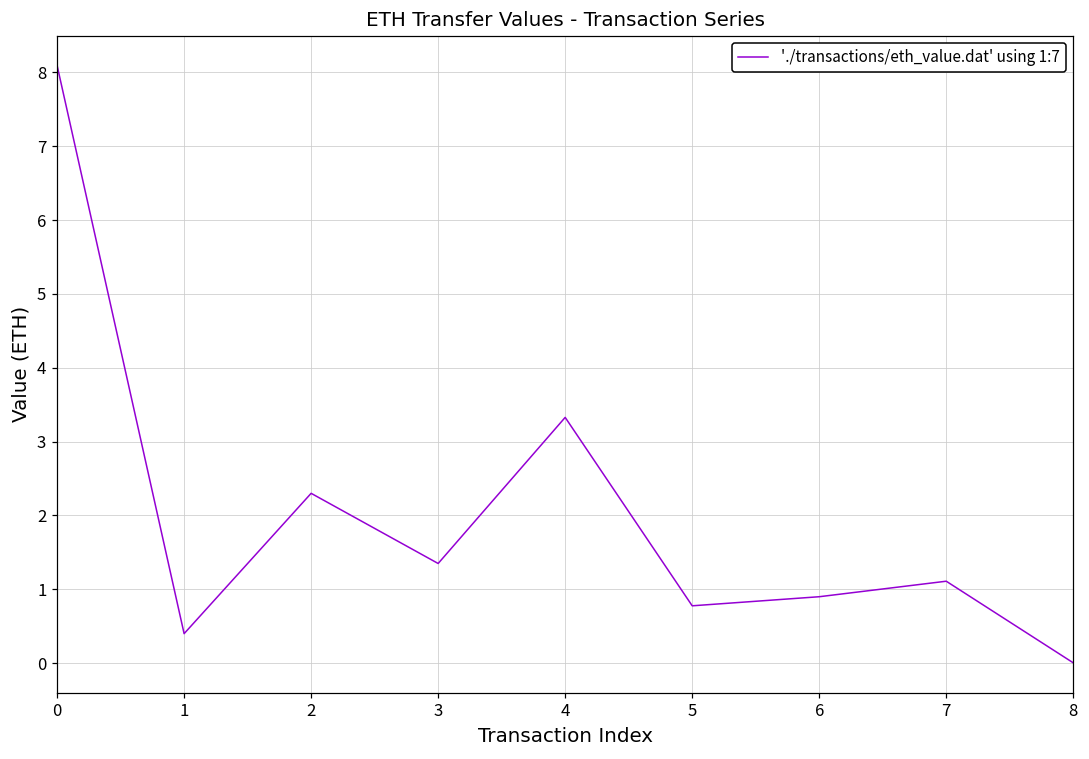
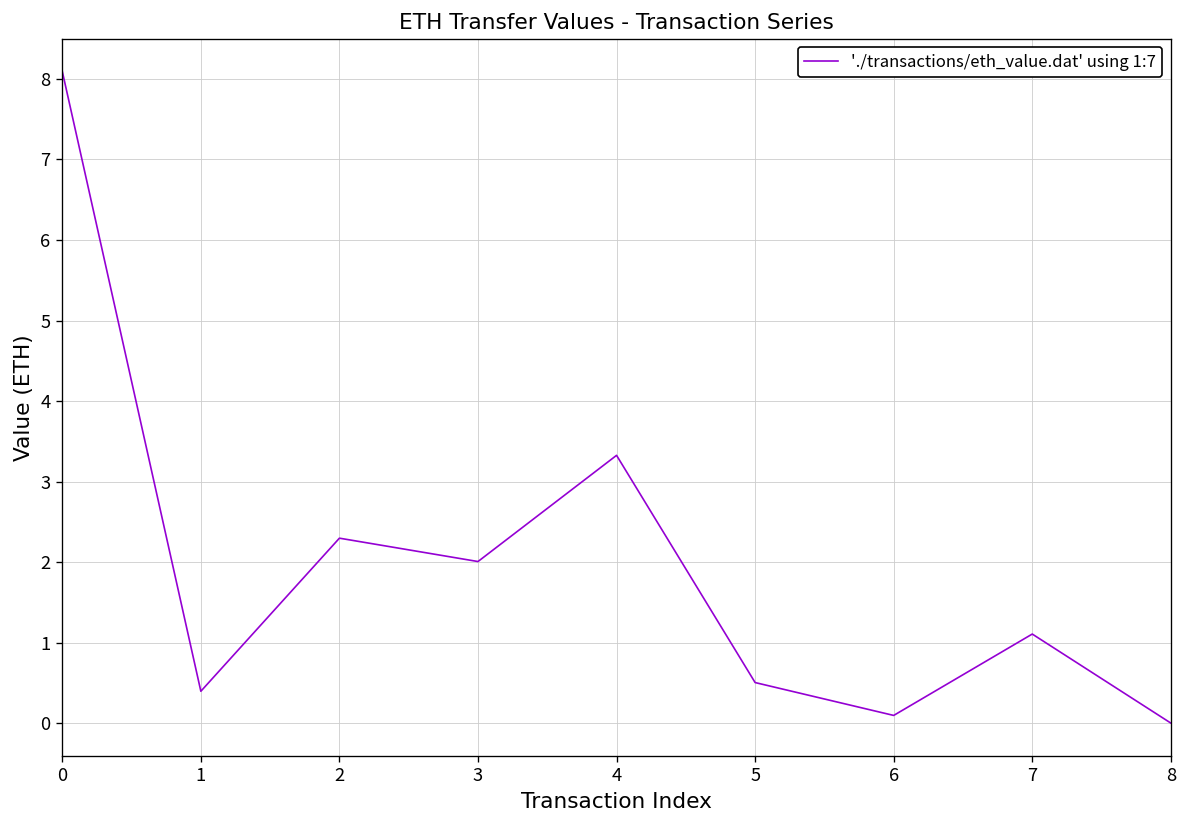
3: 1.4 -> 2.0
5: 0.8 -> 0.5
6: 0.9 -> 0.1
